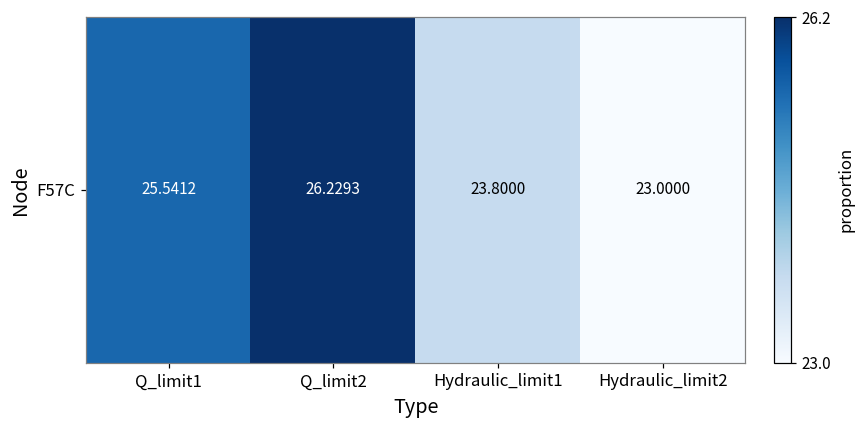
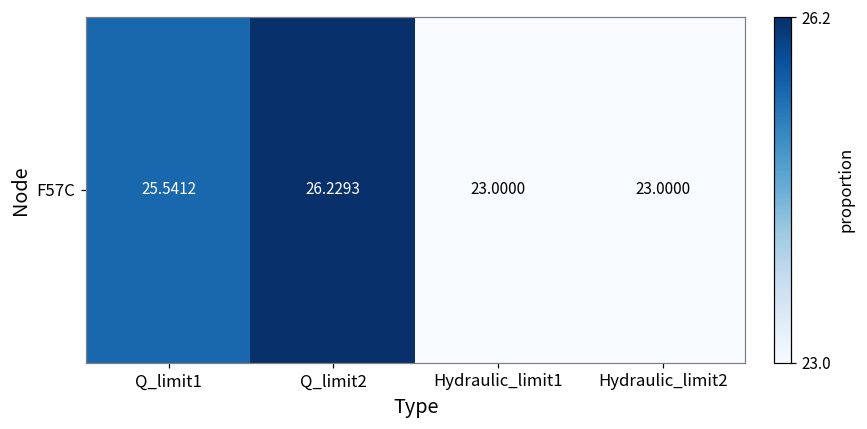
F57C, Hydraulic_limit1: 23.8000 -> 23.0000
